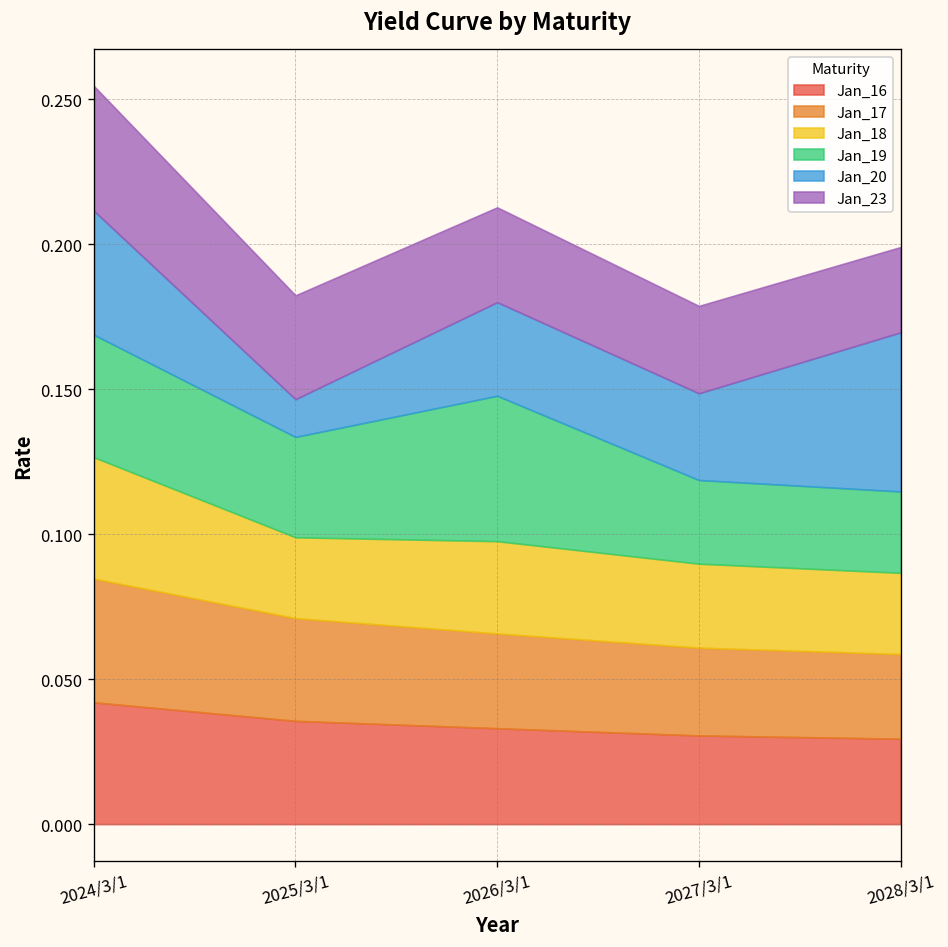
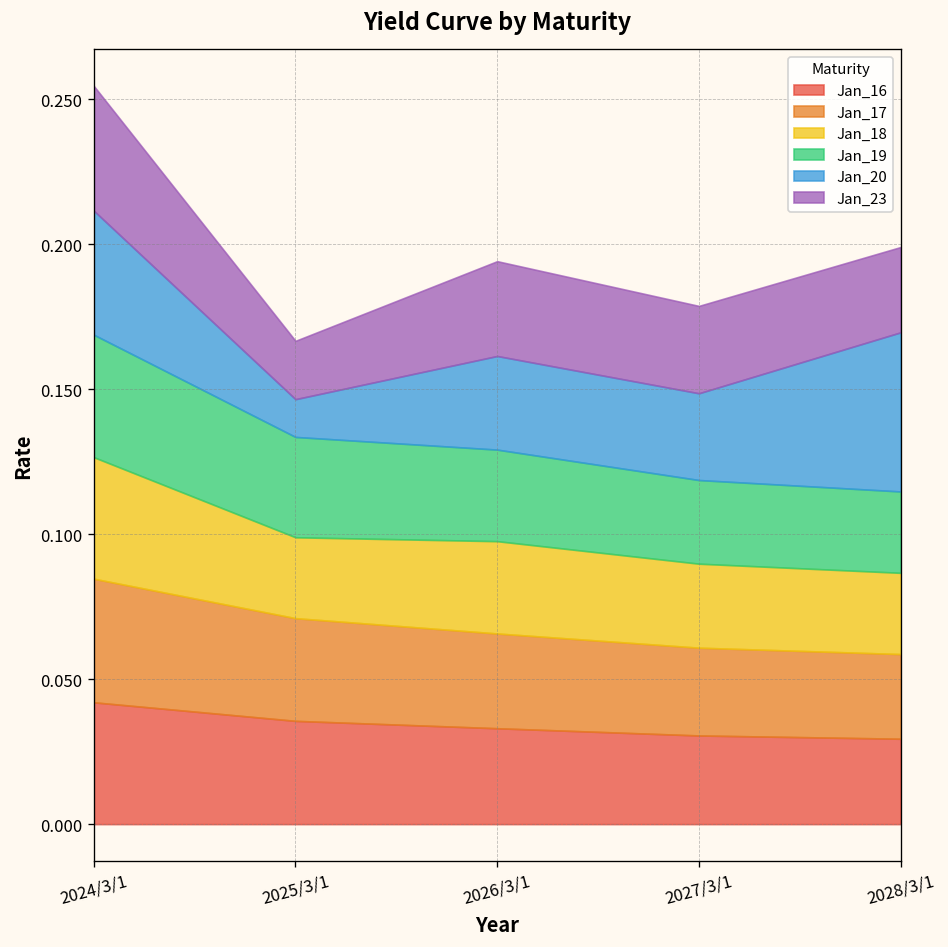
Jan_23, 2025/3/1: 0.036 -> 0.020
Jan_19, 2026/3/1: 0.050 -> 0.032
